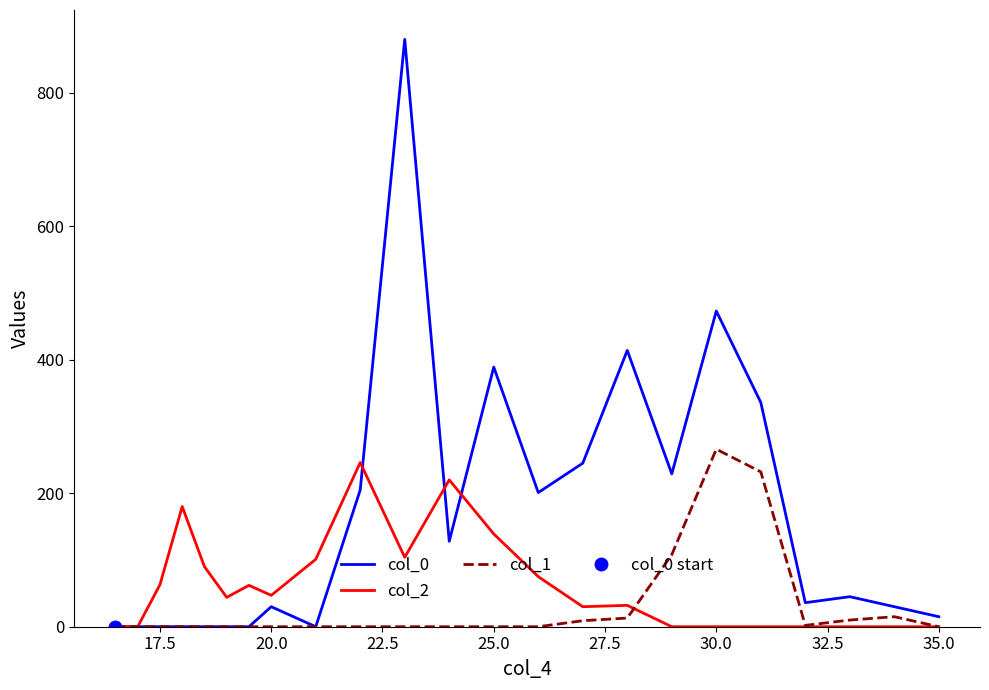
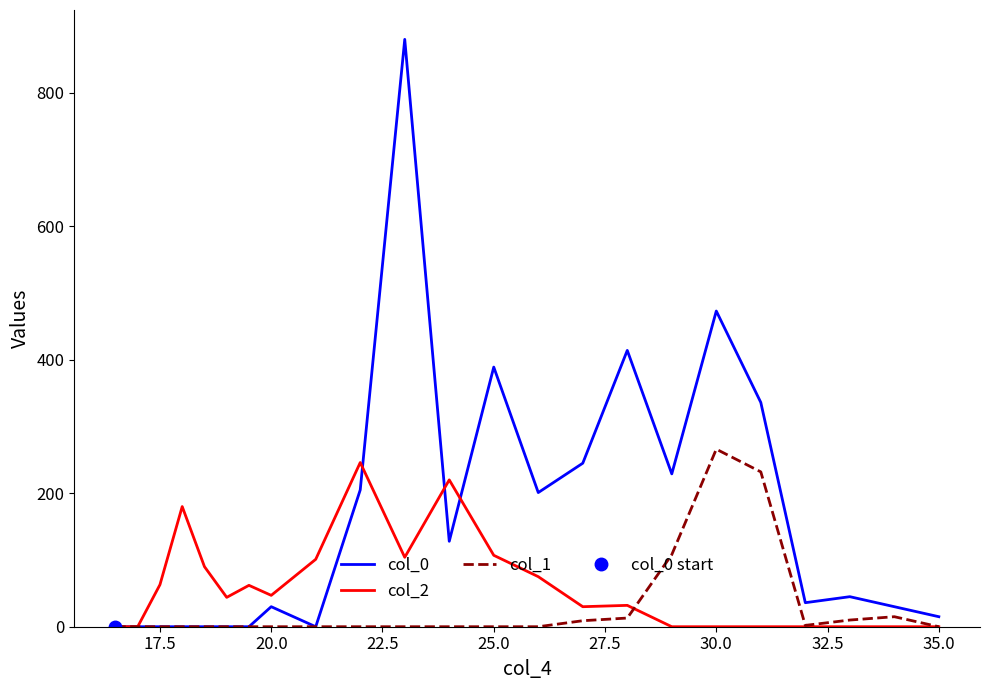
col_2, 25.0: 140 -> 110
